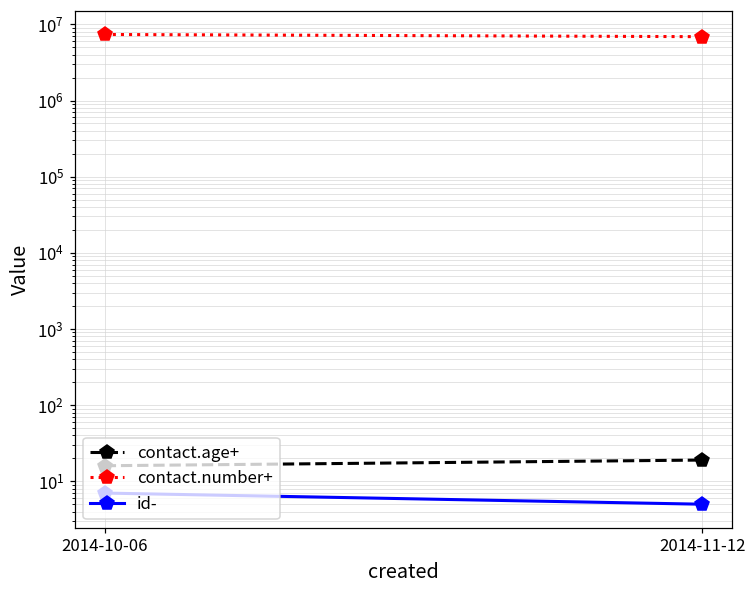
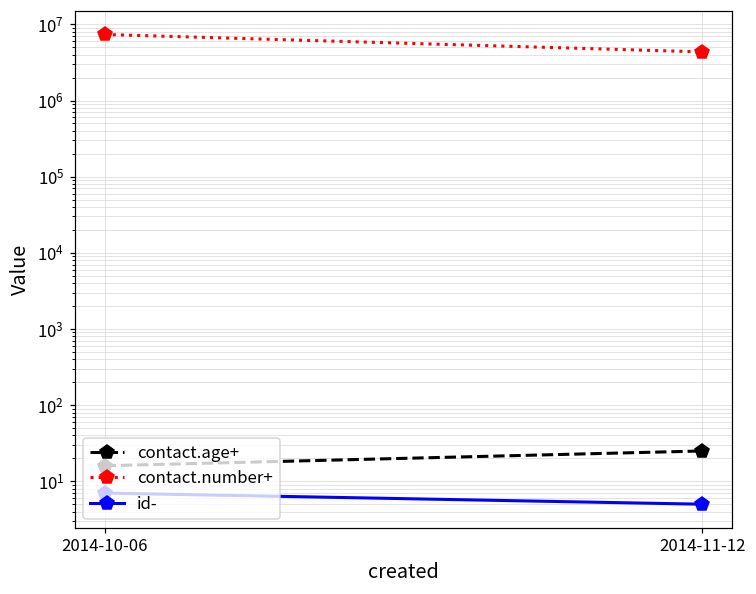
contact.age+, 2014-11-12: 19 -> 25
contact.number+, 2014-11-12: 7000000 -> 4000000
